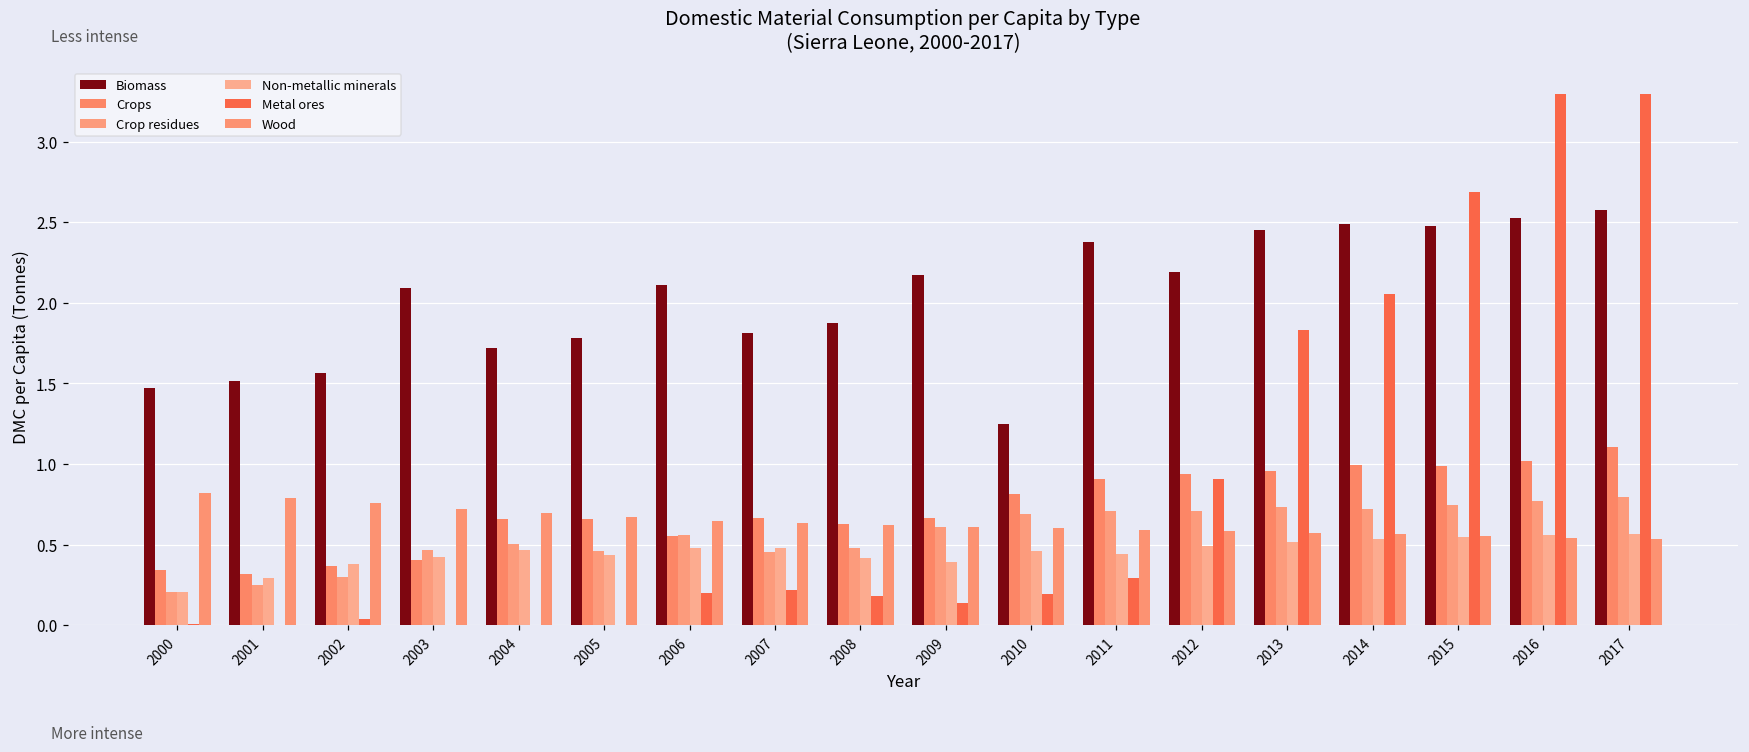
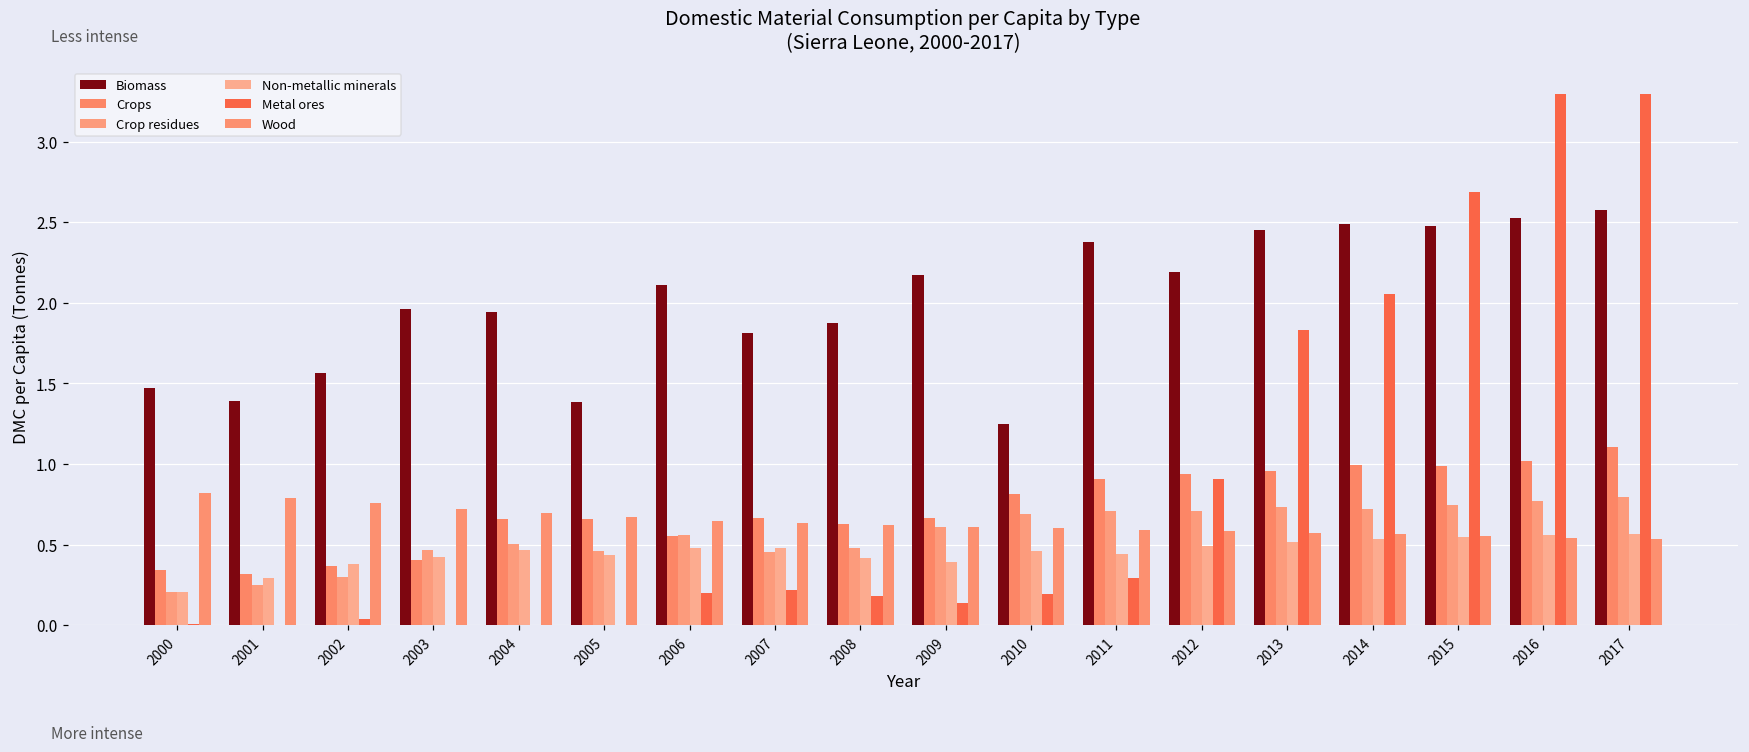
Biomass, 2001: 1.51 -> 1.39
Biomass, 2003: 2.09 -> 1.96
Biomass, 2004: 1.72 -> 1.94
Biomass, 2005: 1.78 -> 1.38
